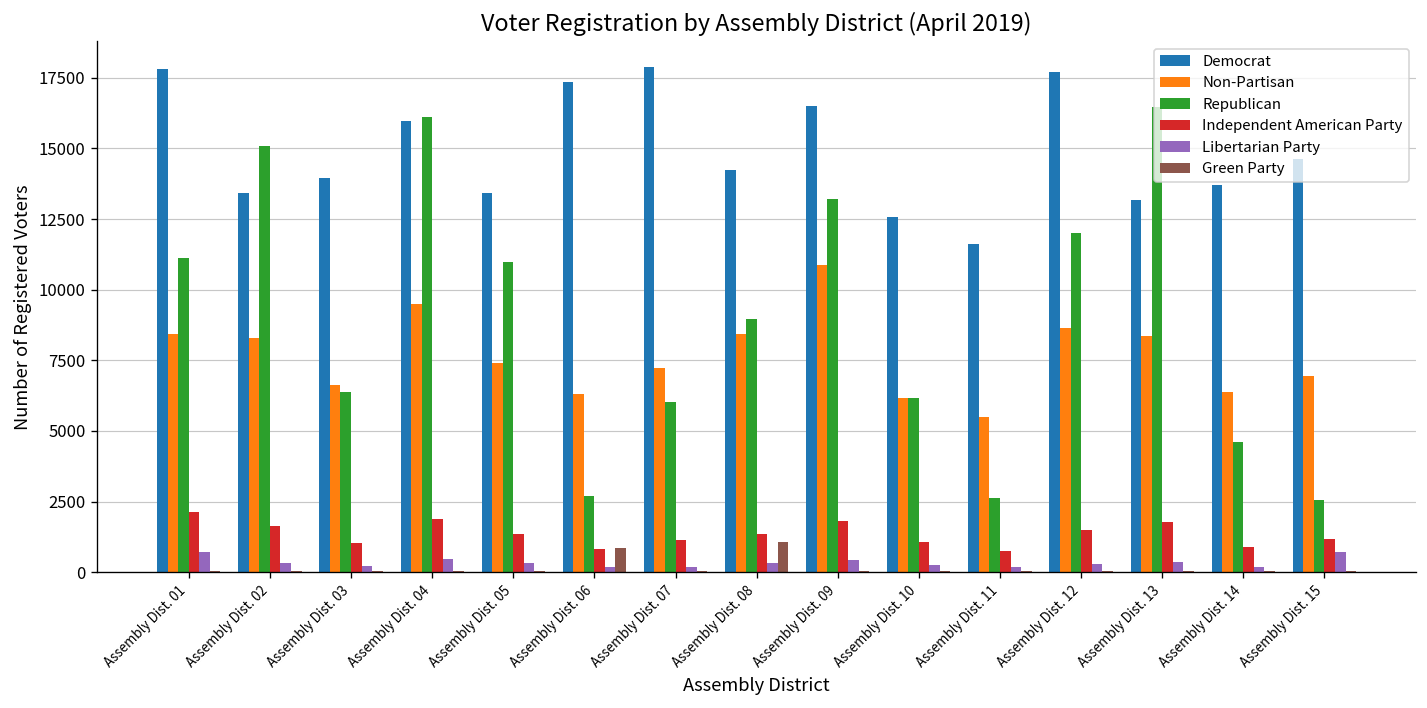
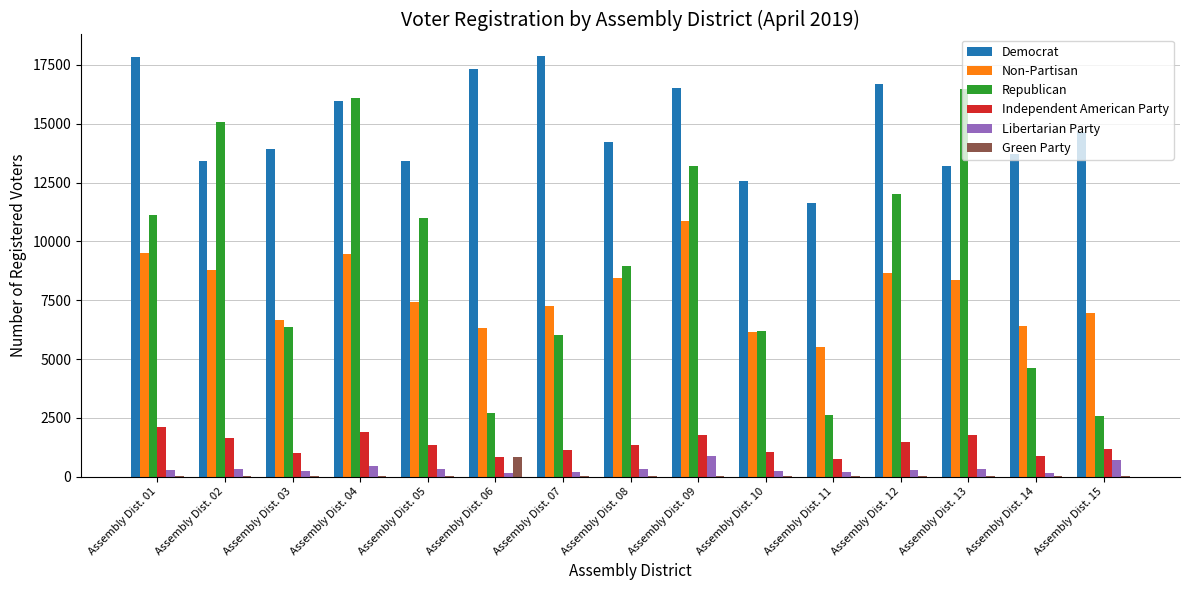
Non-Partisan, Assembly Dist. 01: 8400 -> 9500
Libertarian Party, Assembly Dist. 01: 700 -> 300
Non-Partisan, Assembly Dist. 02: 8300 -> 8800
Green Party, Assembly Dist. 08: 1100 -> 100
Libertarian Party, Assembly Dist. 09: 400 -> 900
Democrat, Assembly Dist. 12: 17700 -> 16700
